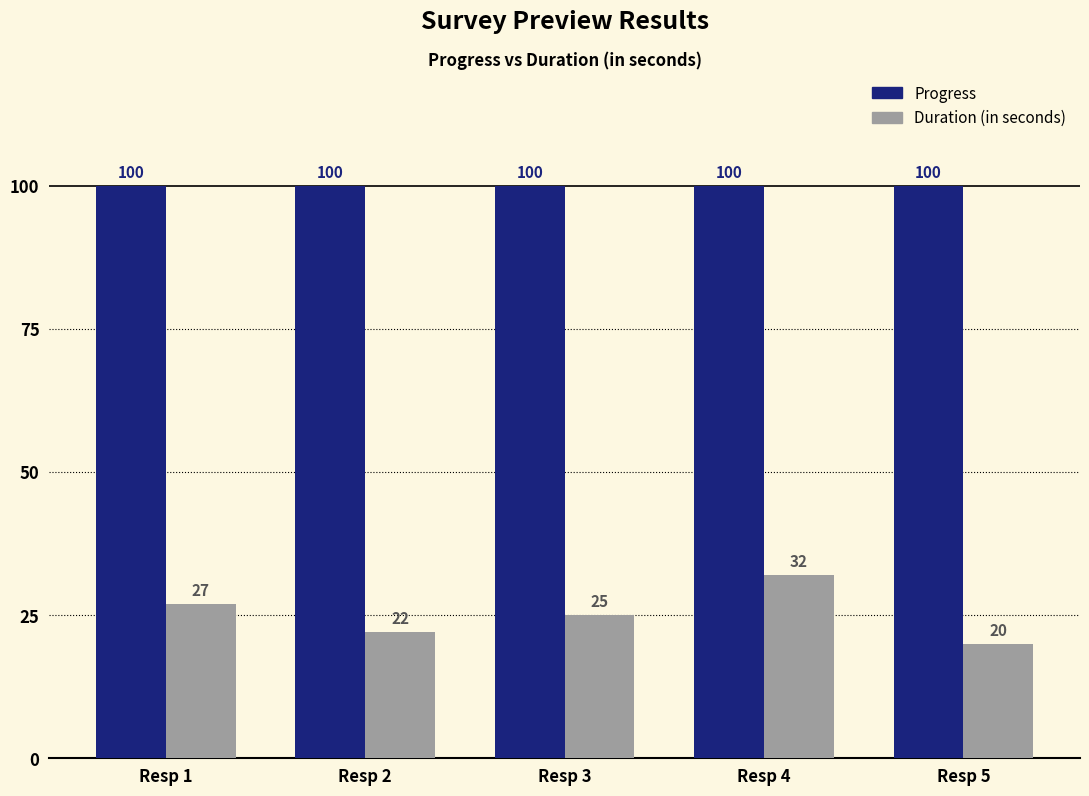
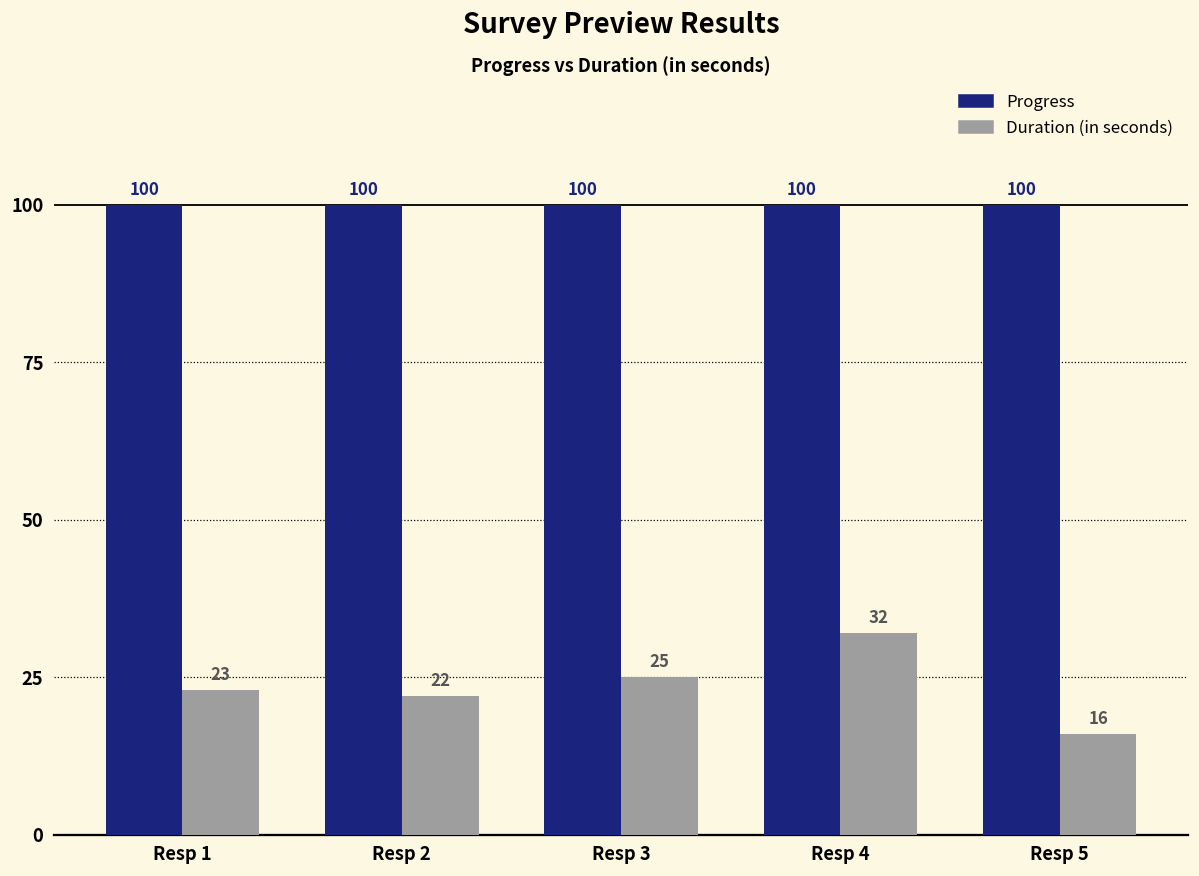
Duration (in seconds), Resp 1: 27 -> 23
Duration (in seconds), Resp 5: 20 -> 16
